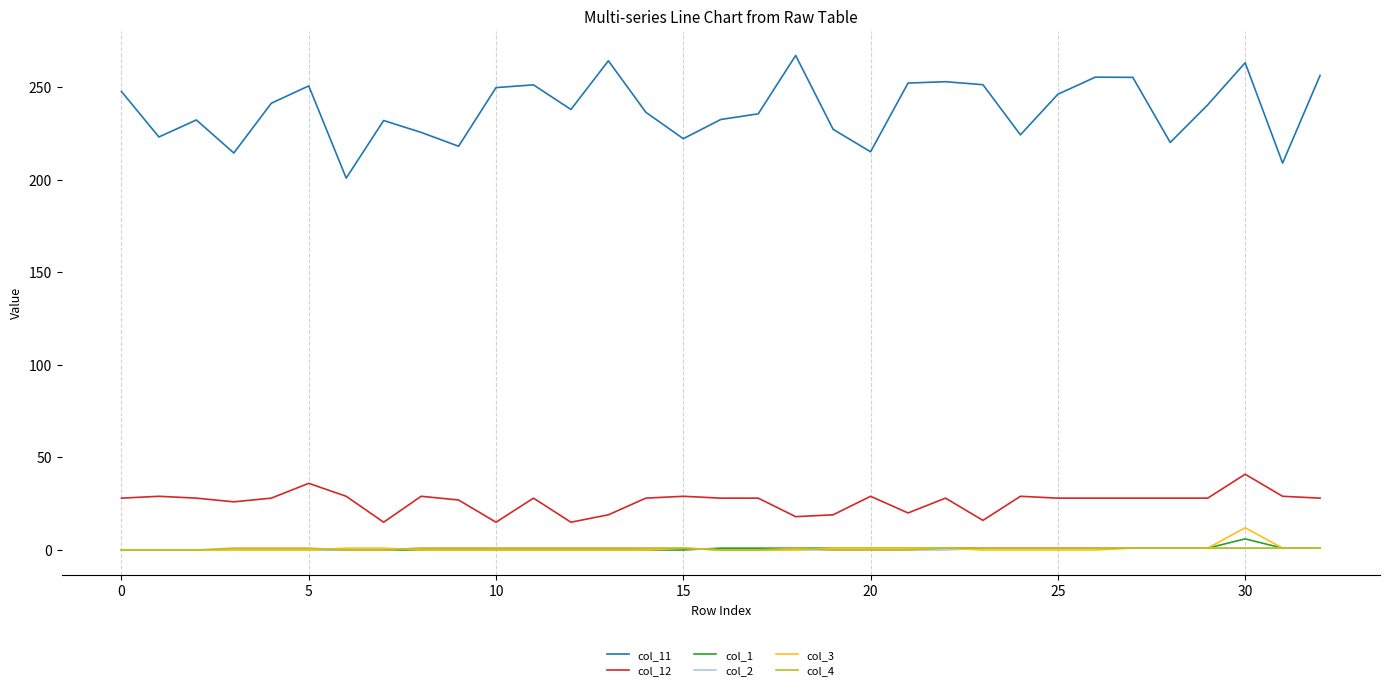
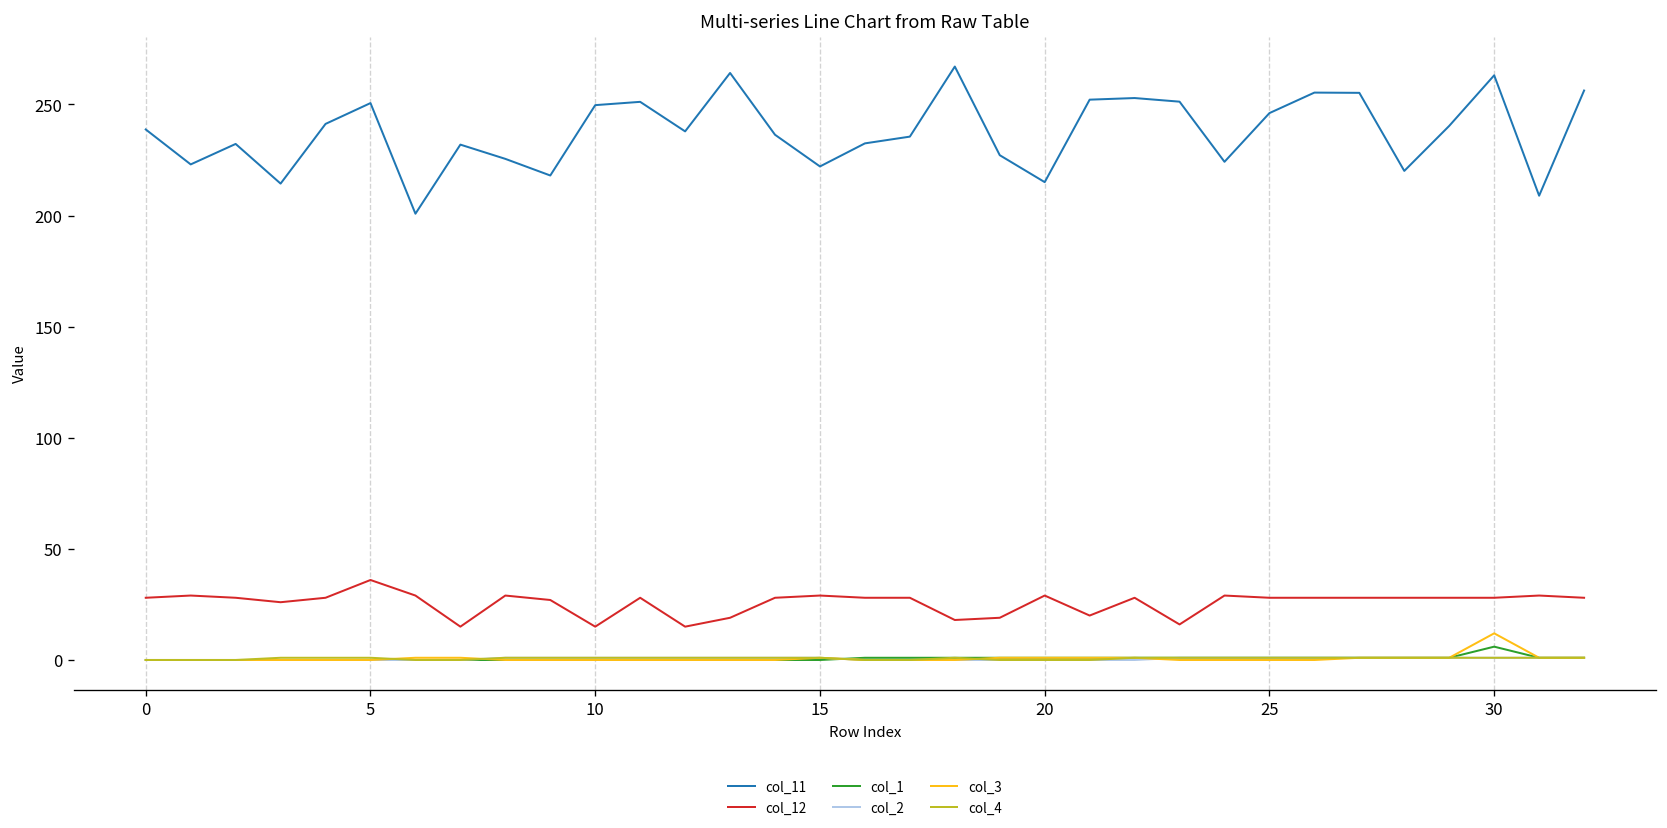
col_11, 0: 248 -> 239
col_12, 30: 41 -> 28
